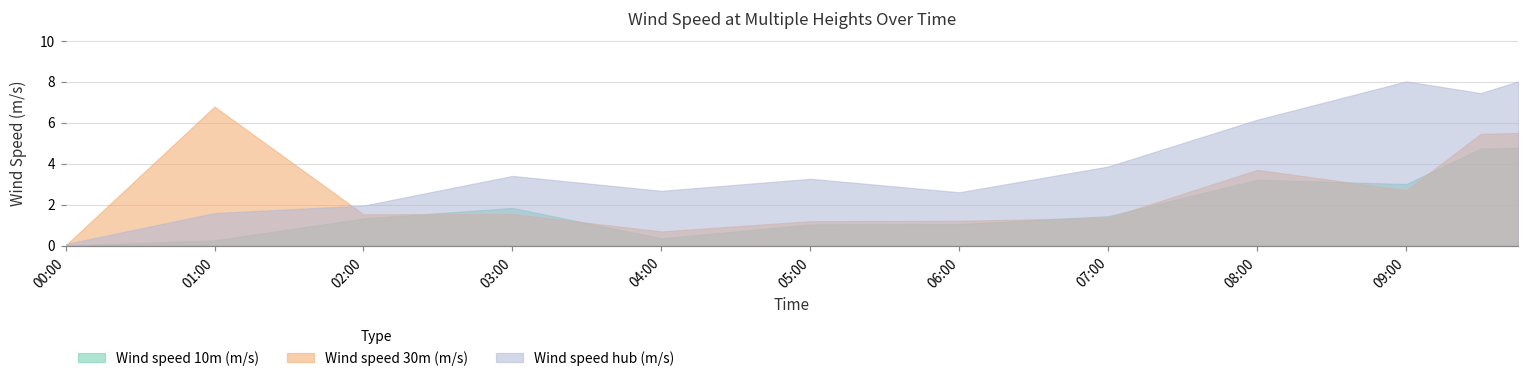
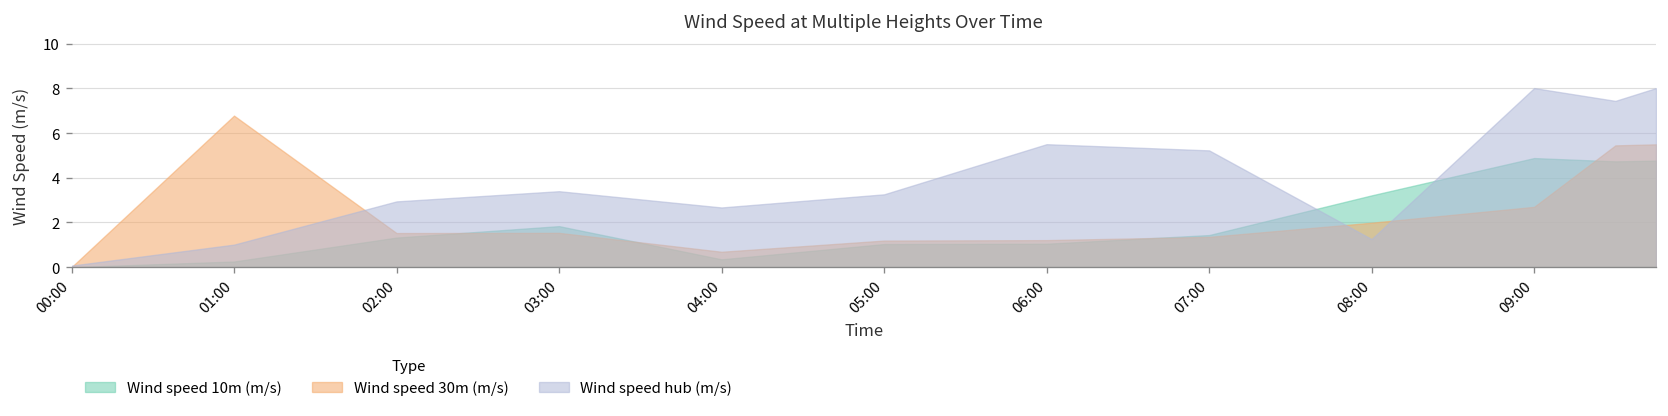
Wind speed hub (m/s), 01:00: 1.6 -> 1.0
Wind speed hub (m/s), 02:00: 2.0 -> 2.9
Wind speed hub (m/s), 06:00: 2.6 -> 5.5
Wind speed hub (m/s), 07:00: 3.9 -> 5.2
Wind speed 30m (m/s), 08:00: 3.7 -> 2.0
Wind speed hub (m/s), 08:00: 6.1 -> 1.3
Wind speed 10m (m/s), 09:00: 3.0 -> 4.9
